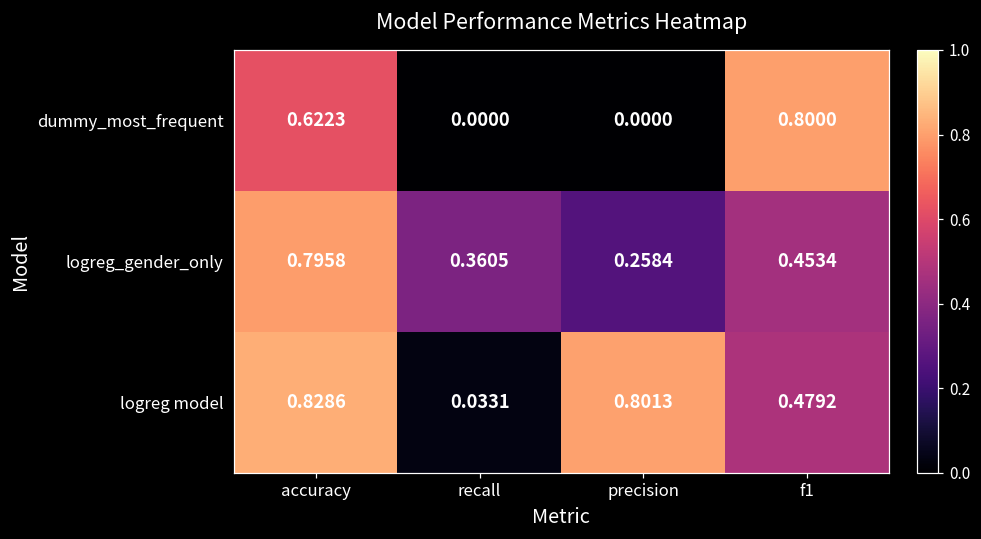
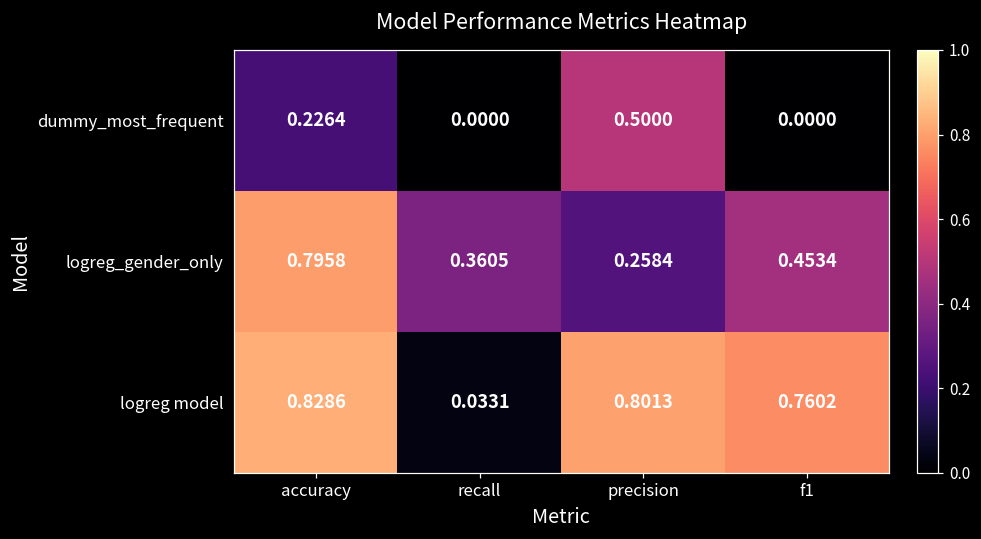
dummy_most_frequent, accuracy: 0.6223 -> 0.2264
dummy_most_frequent, precision: 0.0000 -> 0.5000
dummy_most_frequent, f1: 0.8000 -> 0.0000
logreg model, f1: 0.4792 -> 0.7602
